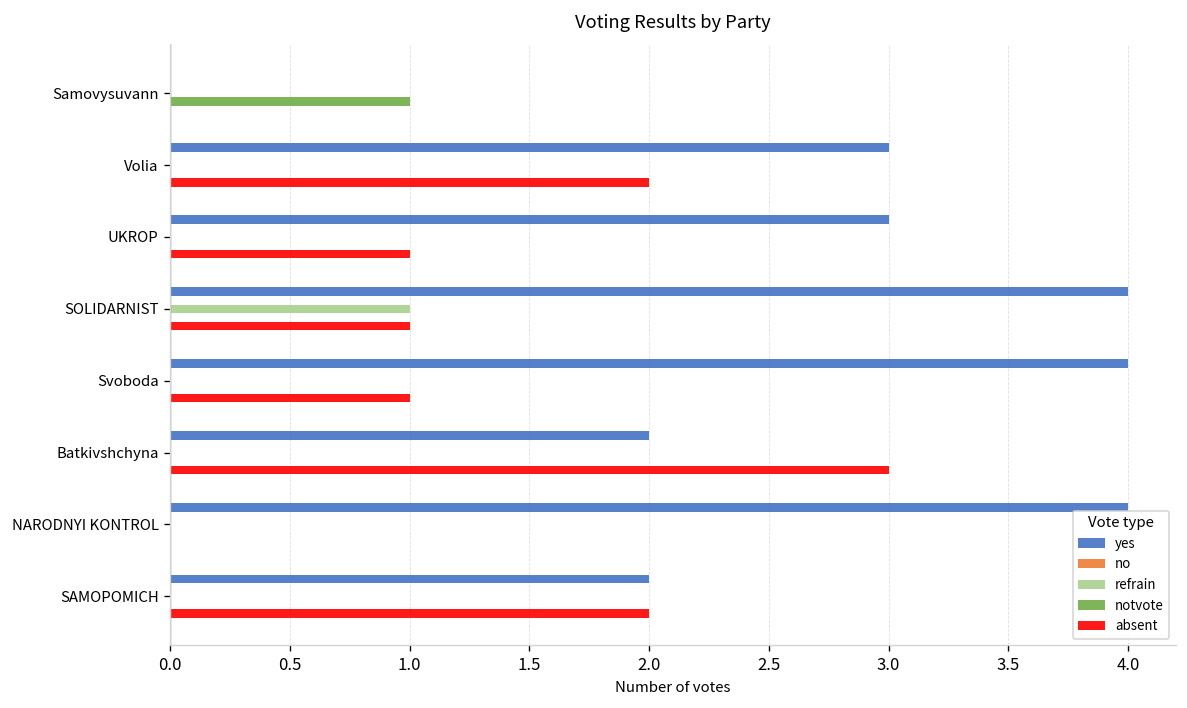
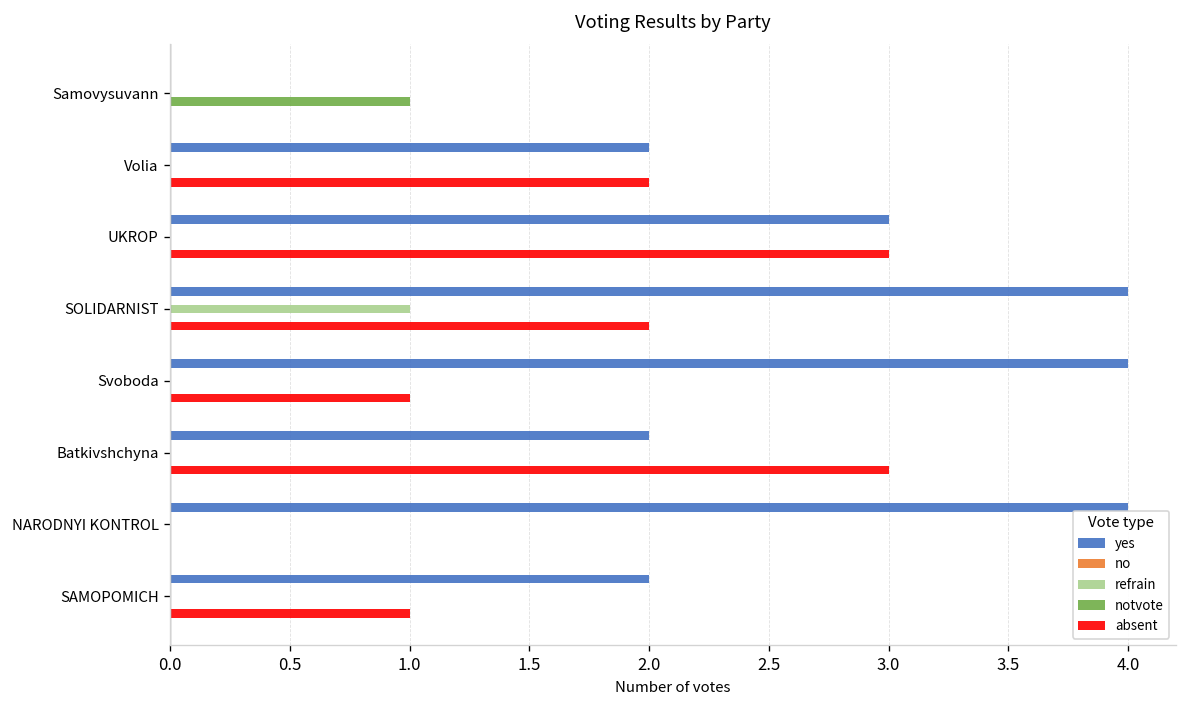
yes, Volia: 3 -> 2
absent, UKROP: 1 -> 3
absent, SOLIDARNIST: 1 -> 2
absent, SAMOPOMICH: 2 -> 1
